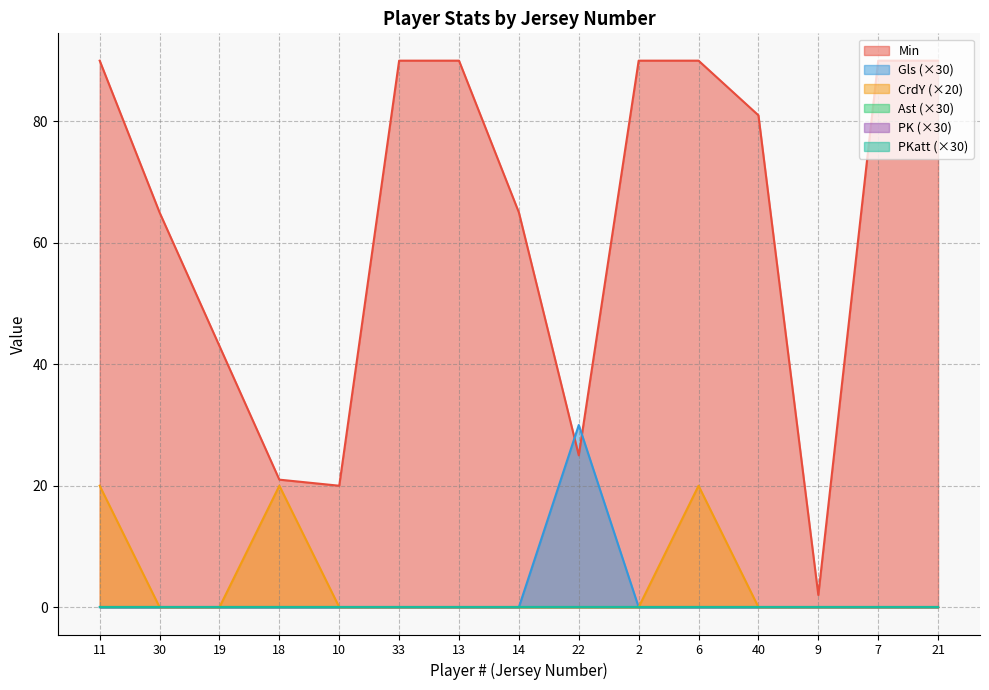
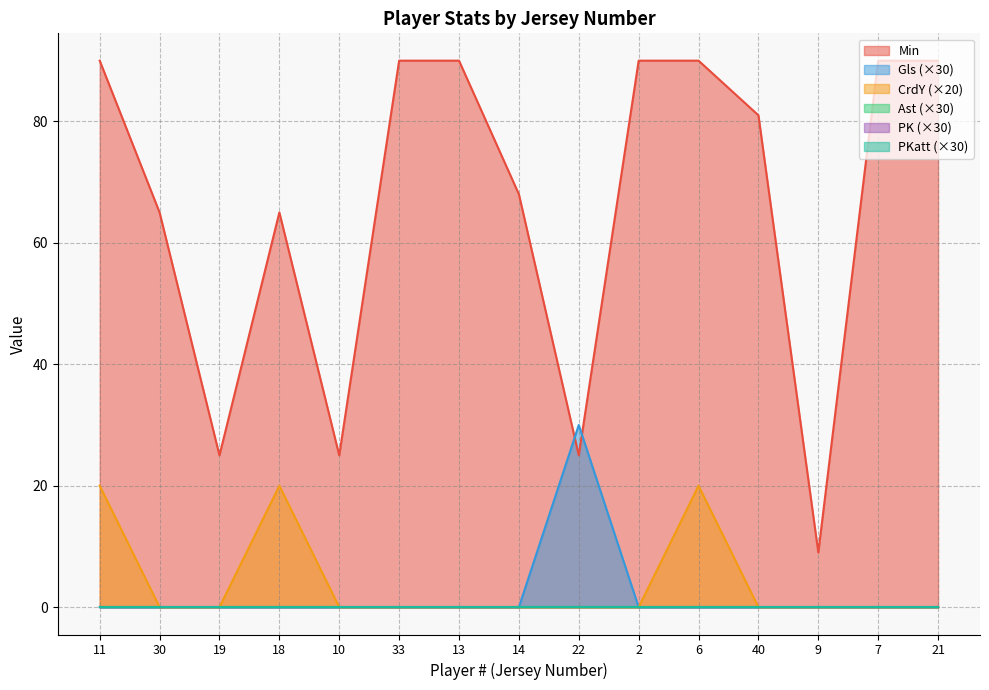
Min, 19: 43 -> 25
Min, 18: 21 -> 65
Min, 10: 20 -> 25
Min, 14: 65 -> 68
Min, 9: 2 -> 9
